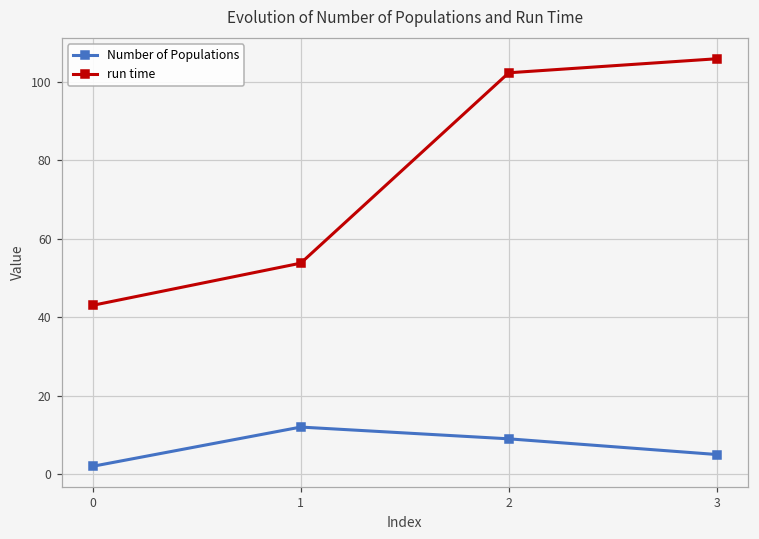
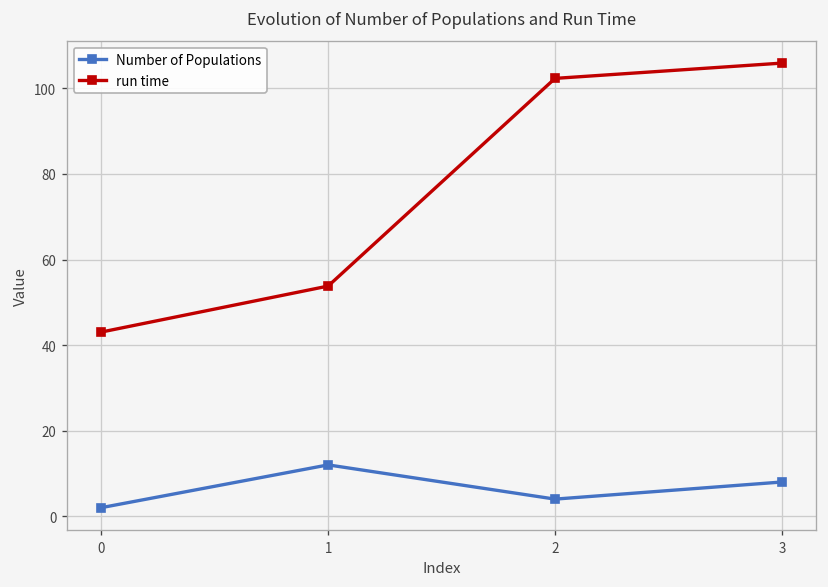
Number of Populations, 2: 9 -> 4
Number of Populations, 3: 5 -> 8
